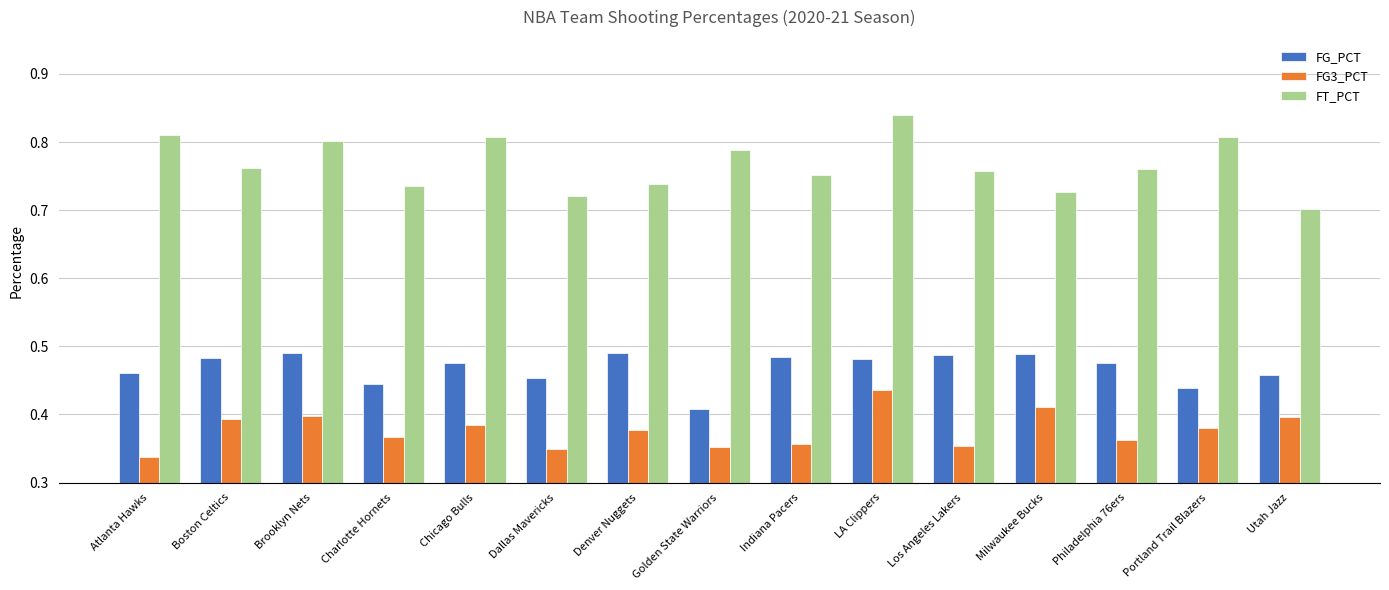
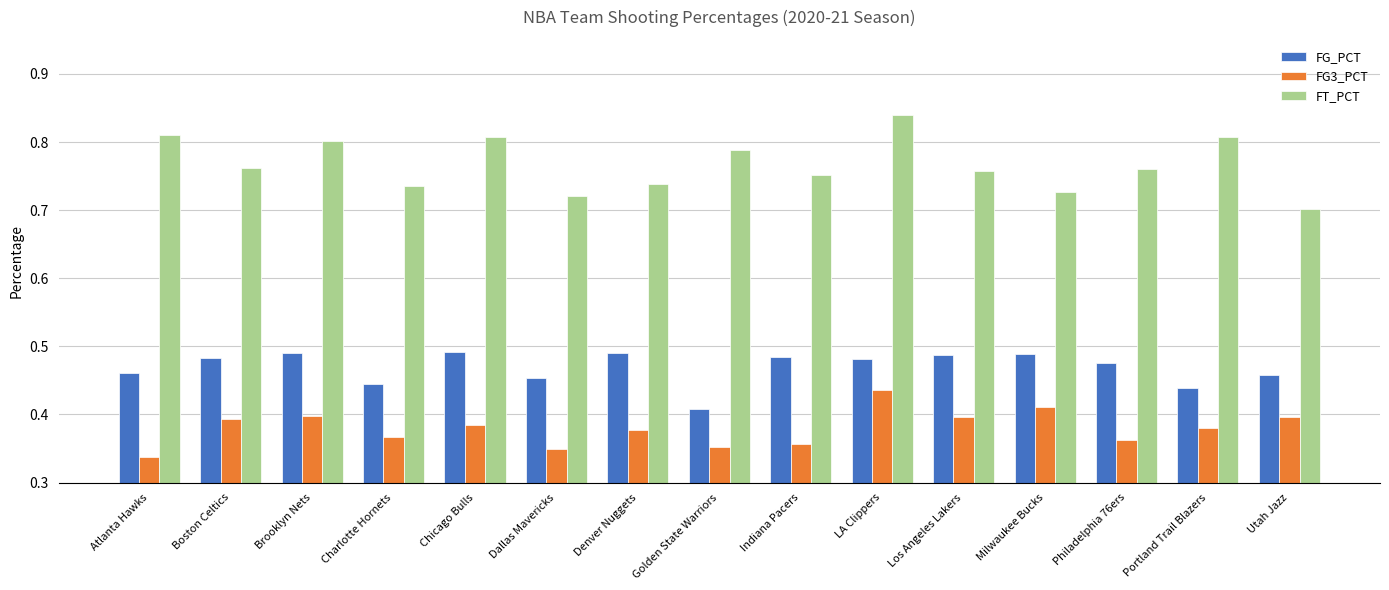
FG_PCT, Chicago Bulls: 0.48 -> 0.49
FG3_PCT, Los Angeles Lakers: 0.35 -> 0.40
